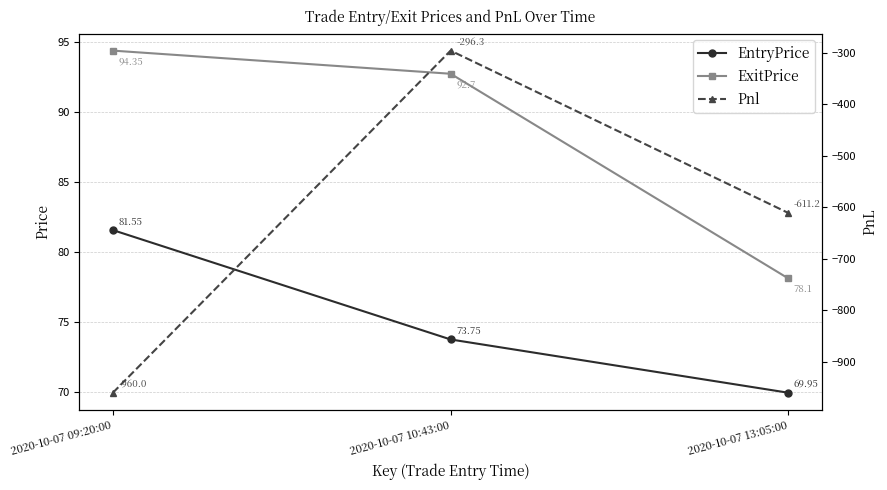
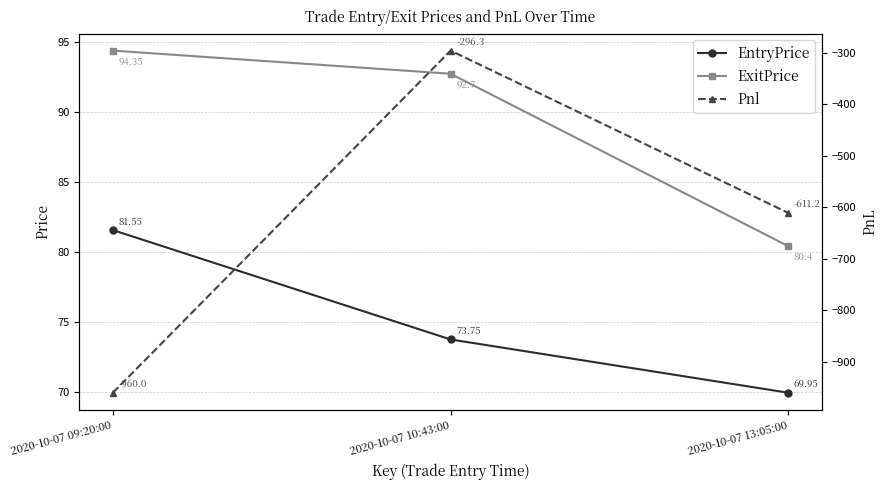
ExitPrice, 2020-10-07 13:05:00: 78.1 -> 80.4
